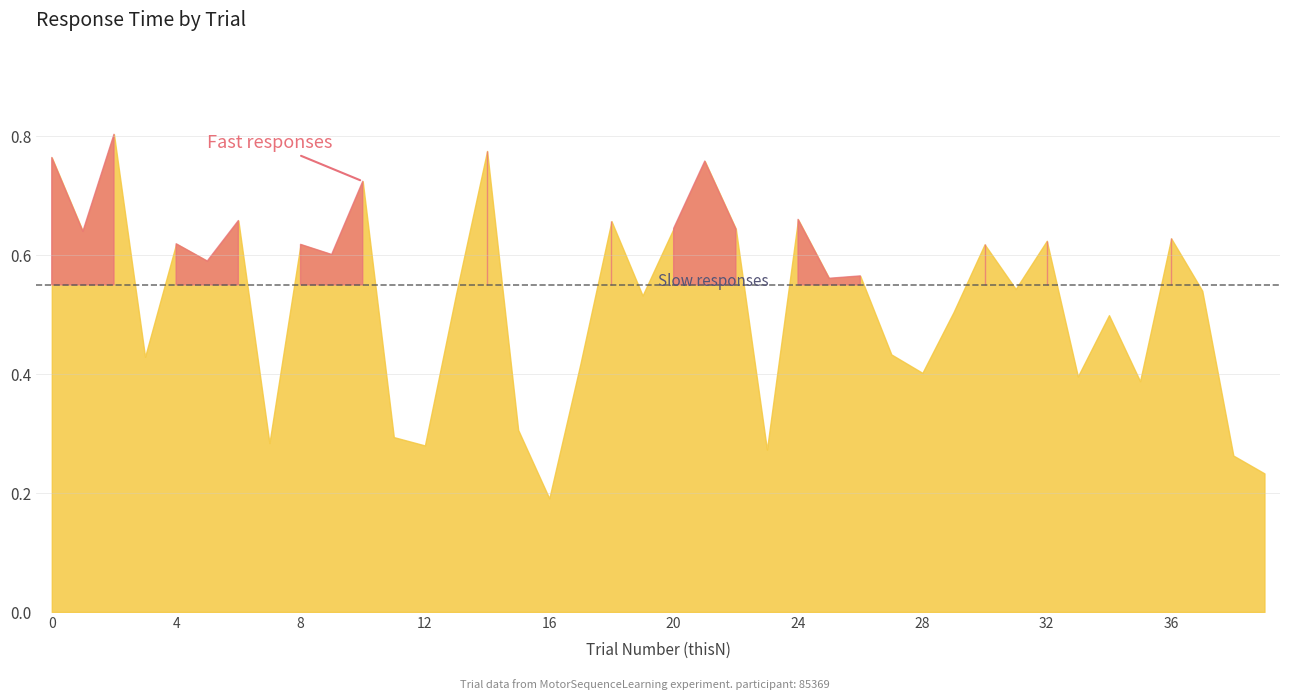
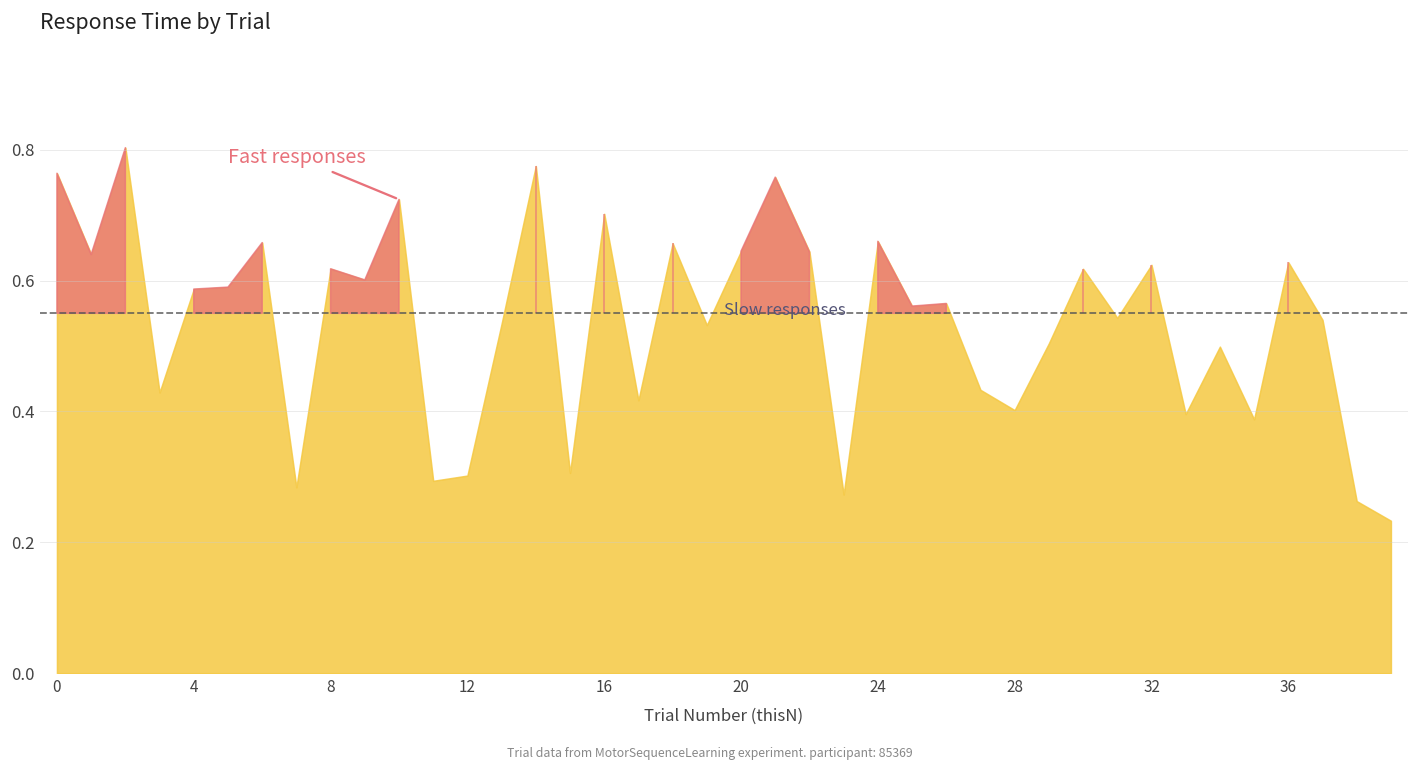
4: 0.62 -> 0.59
12: 0.28 -> 0.30
16: 0.19 -> 0.70
